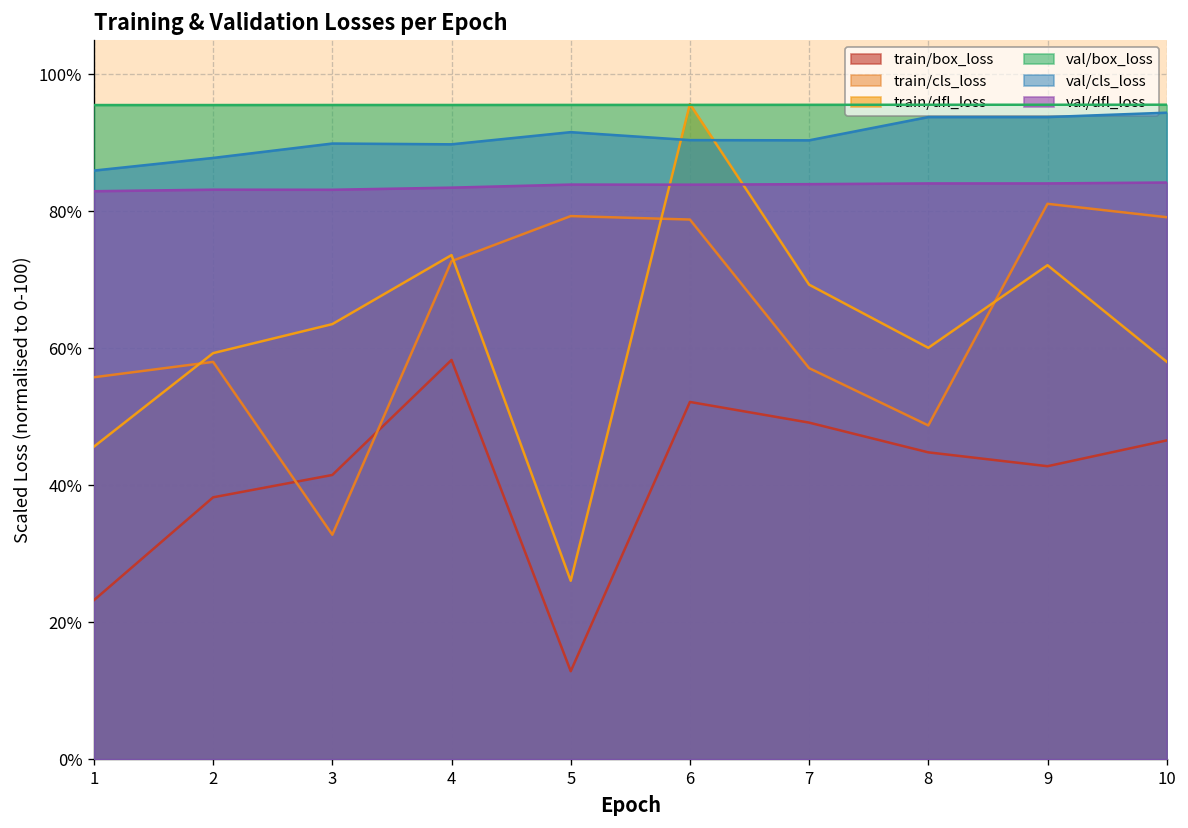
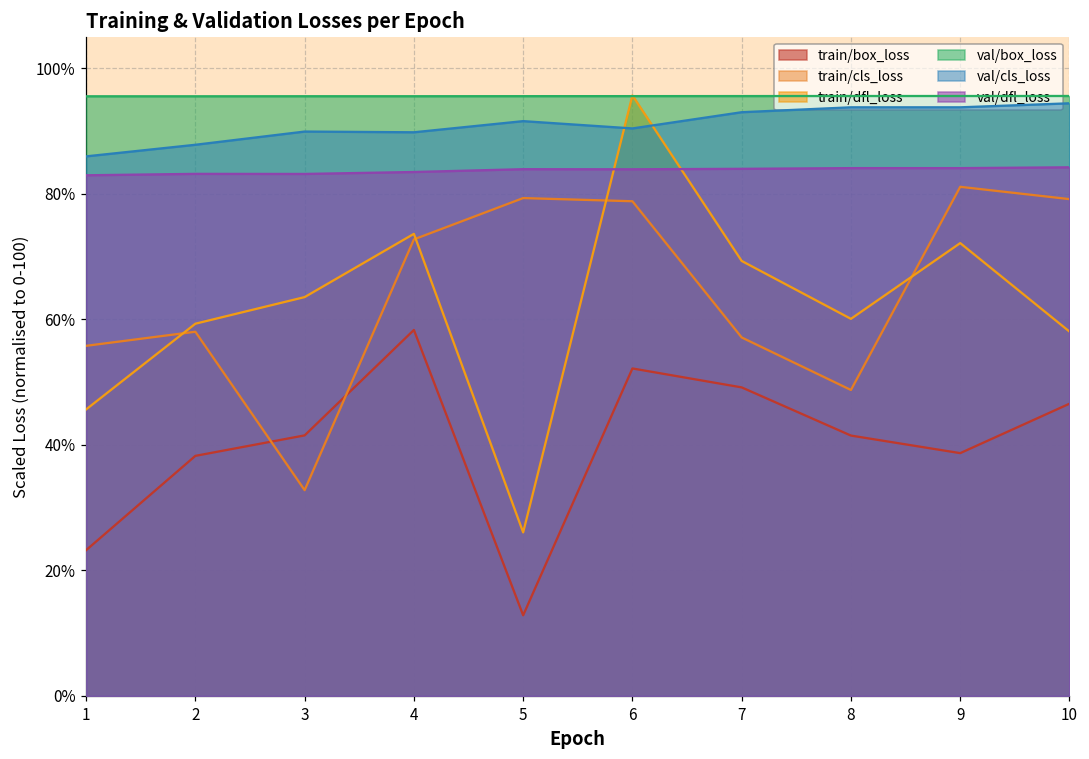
val/cls_loss, 7: 90% -> 93%
train/box_loss, 8: 45% -> 41%
train/box_loss, 9: 43% -> 39%
